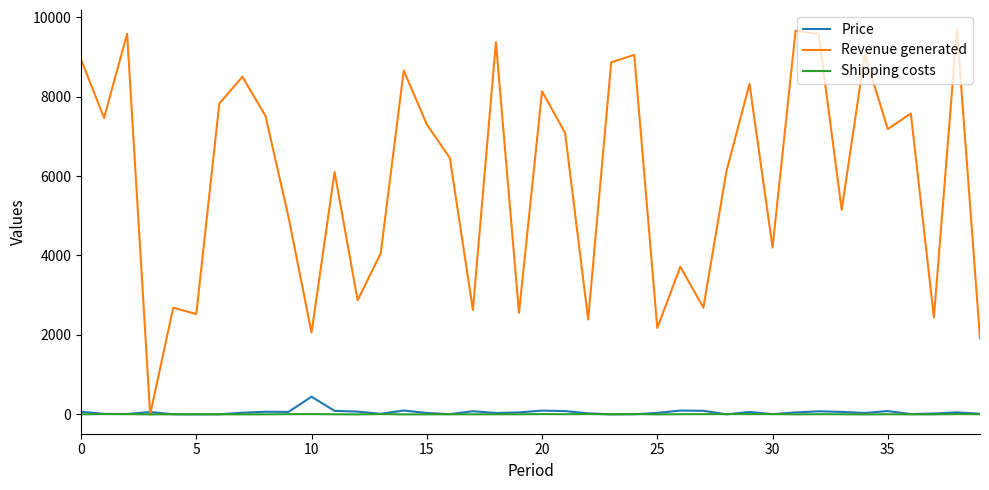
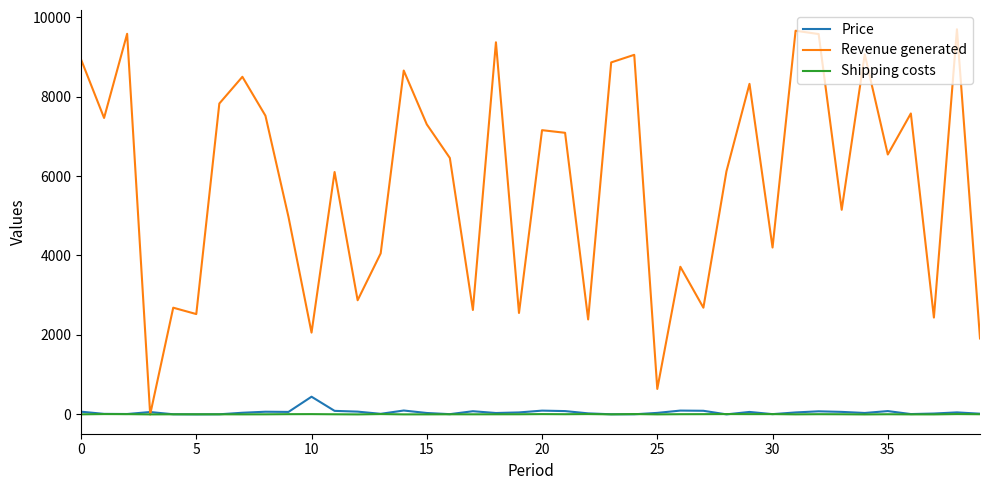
Revenue generated, 20: 8100 -> 7200
Revenue generated, 25: 2200 -> 600
Revenue generated, 35: 7200 -> 6500
